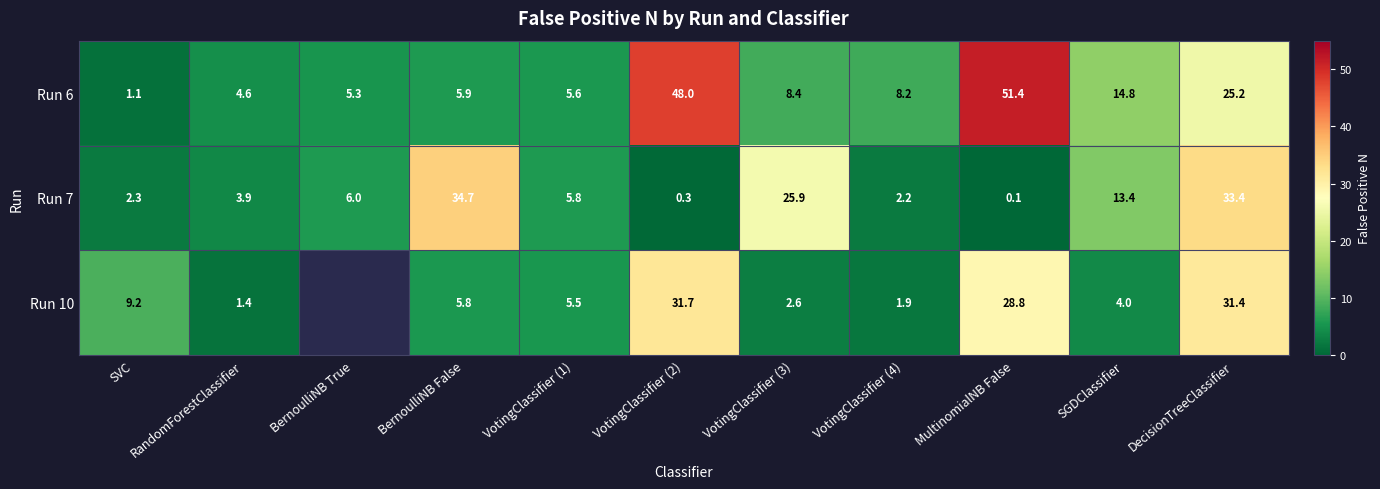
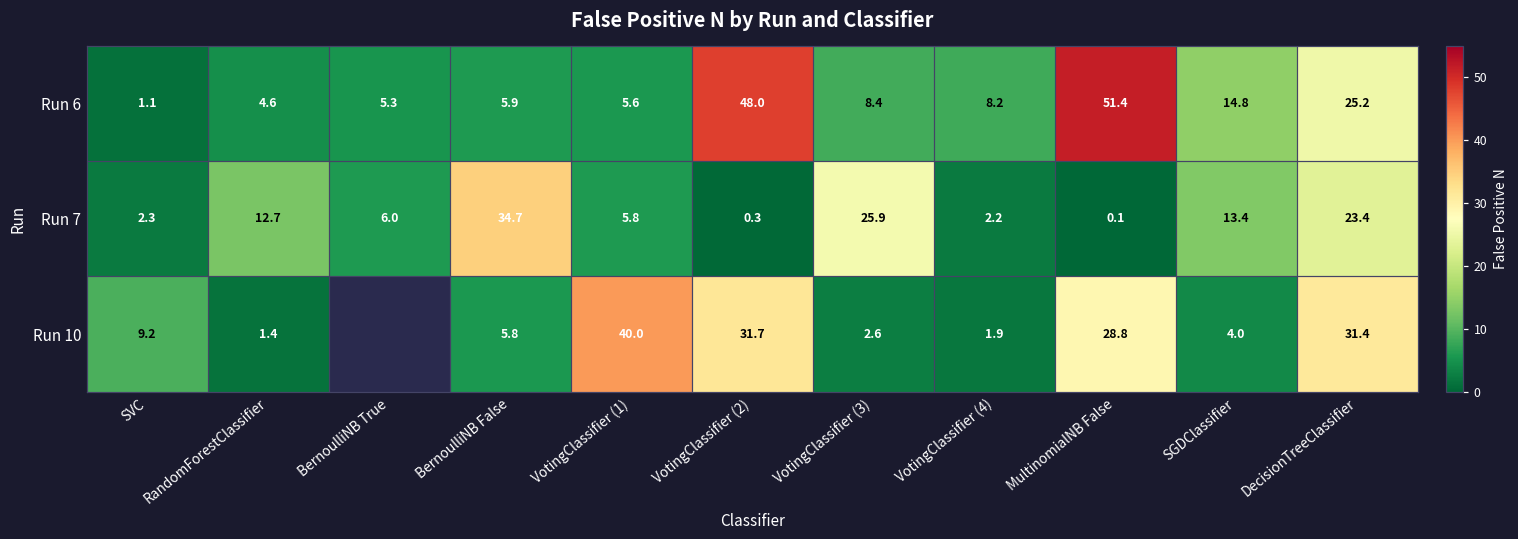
Run 7, RandomForestClassifier: 3.9 -> 12.7
Run 7, DecisionTreeClassifier: 33.4 -> 23.4
Run 10, VotingClassifier (1): 5.5 -> 40.0
